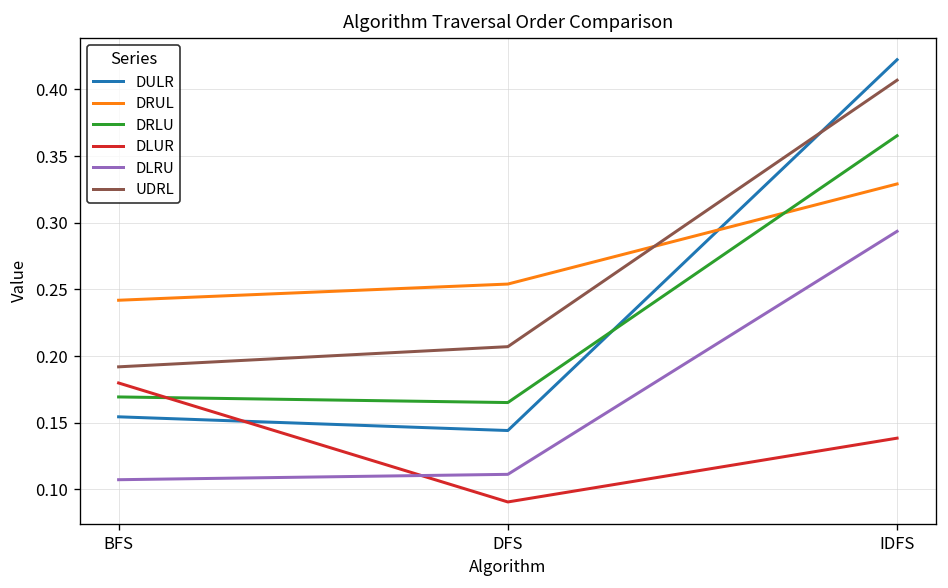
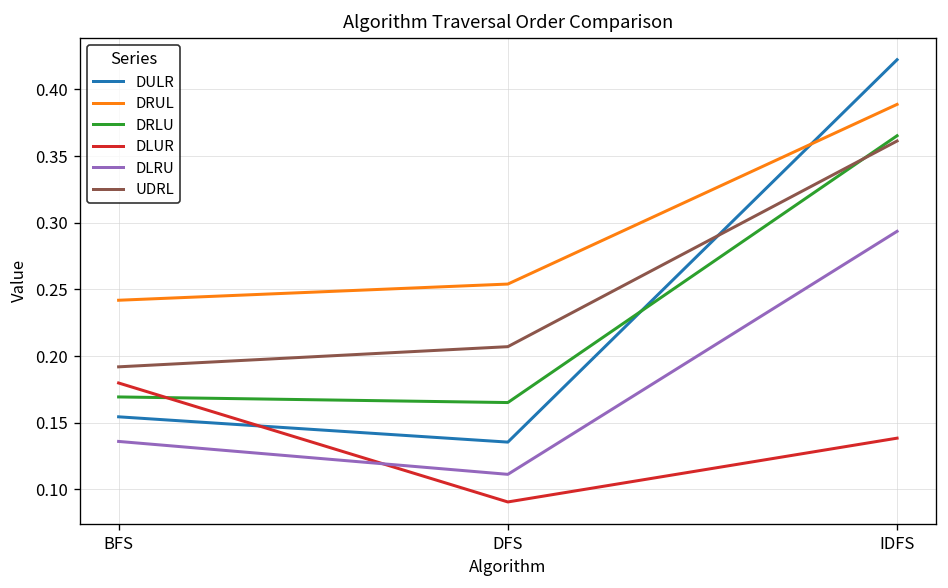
DLRU, BFS: 0.107 -> 0.136
DULR, DFS: 0.144 -> 0.135
DRUL, IDFS: 0.329 -> 0.389
UDRL, IDFS: 0.407 -> 0.361
